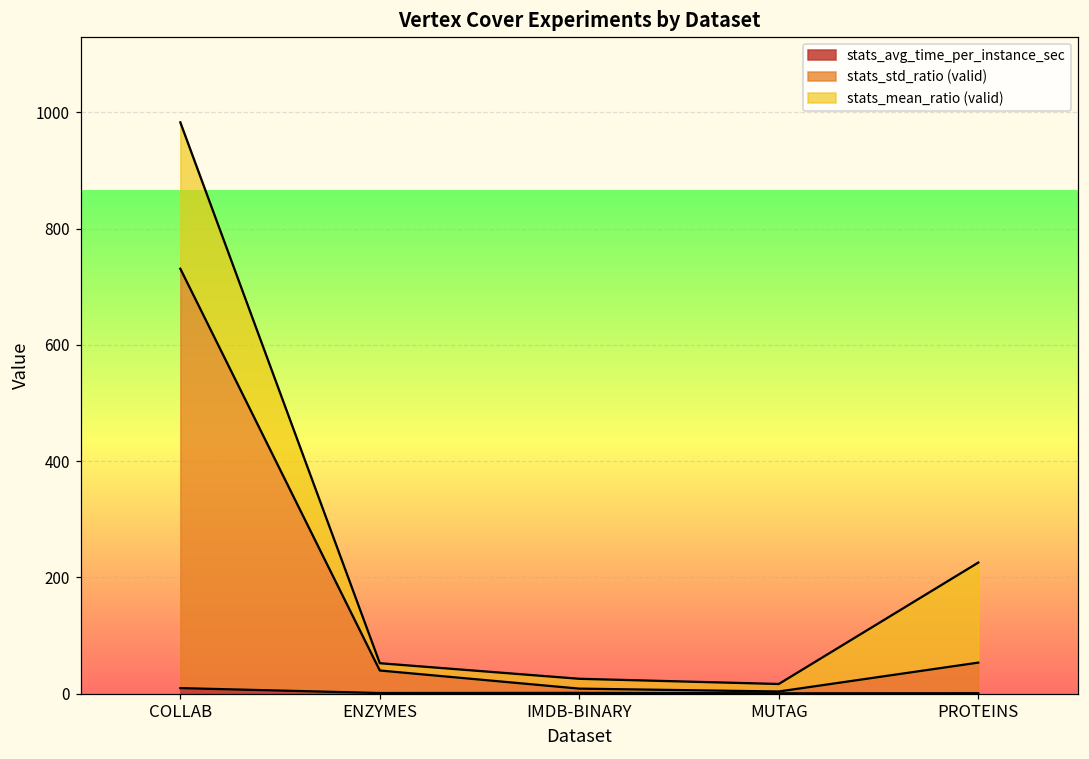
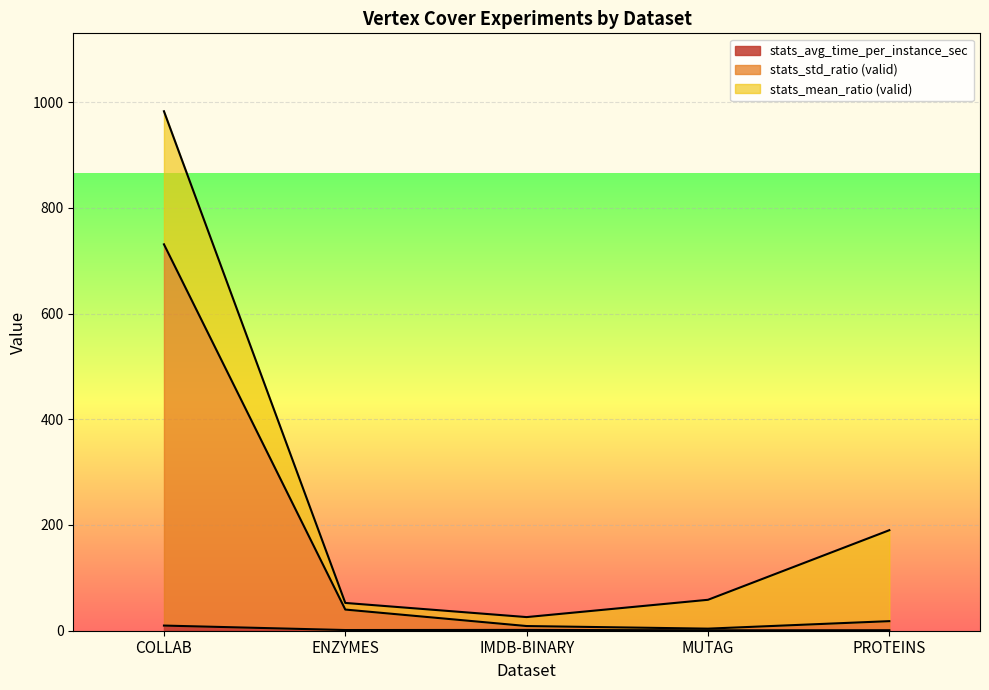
stats_mean_ratio (valid), MUTAG: 10 -> 50
stats_std_ratio (valid), PROTEINS: 50 -> 20
